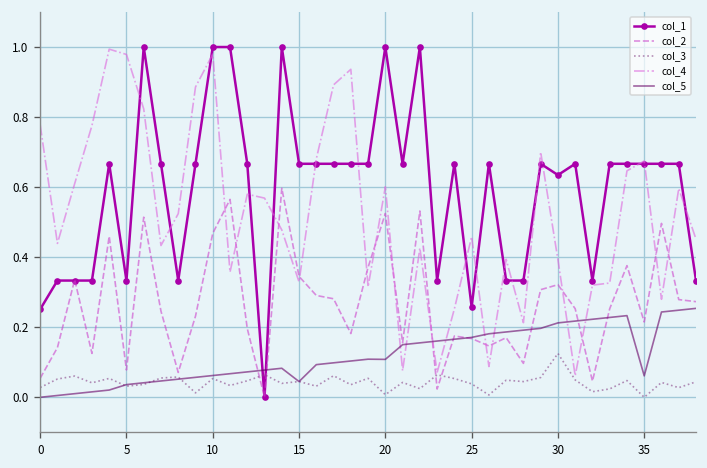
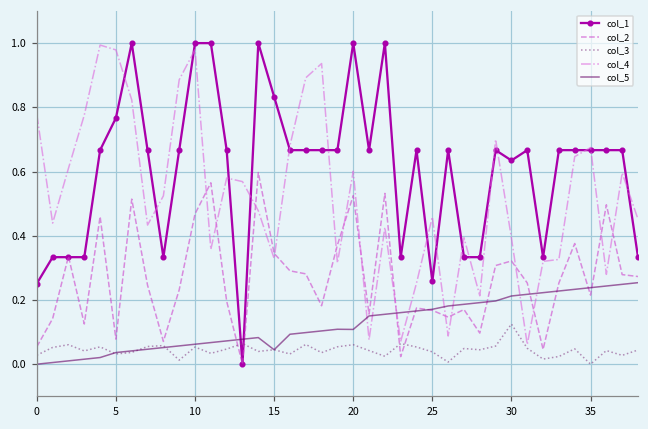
col_1, 5: 0.33 -> 0.77
col_1, 15: 0.67 -> 0.83
col_3, 20: 0.01 -> 0.06
col_5, 35: 0.06 -> 0.24
